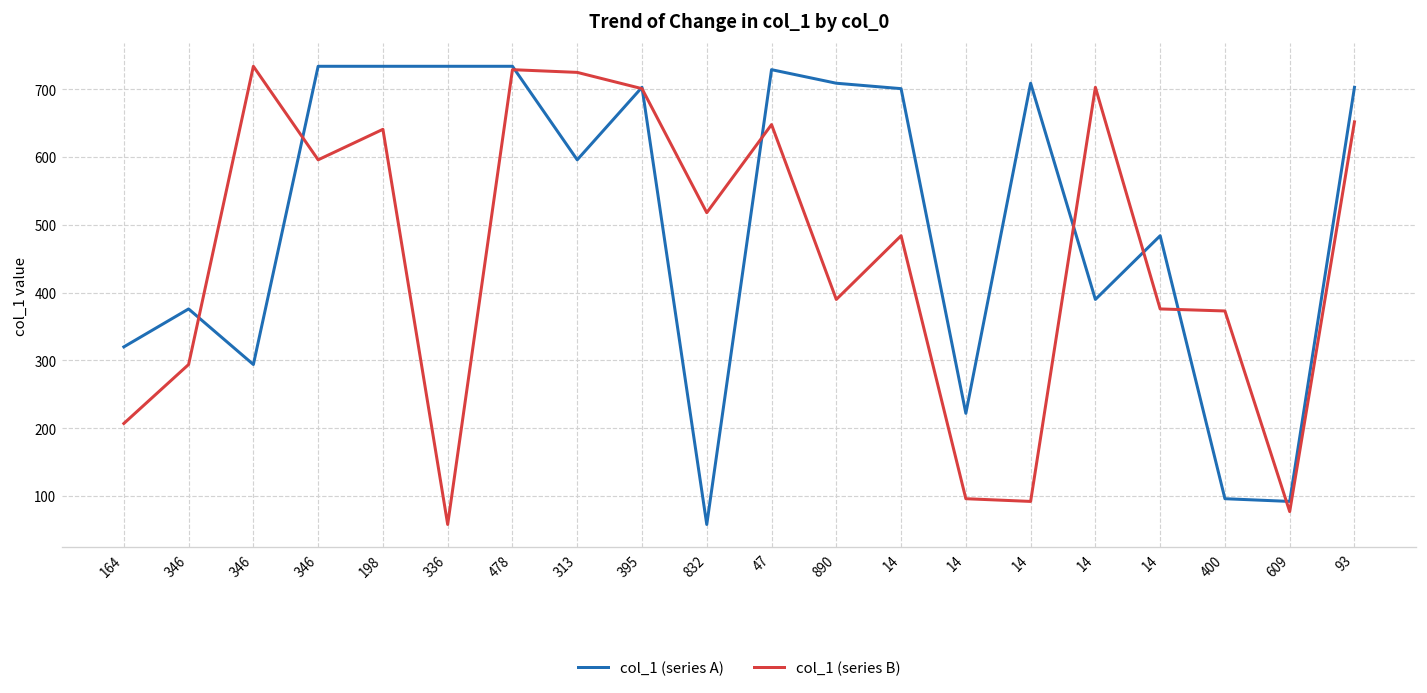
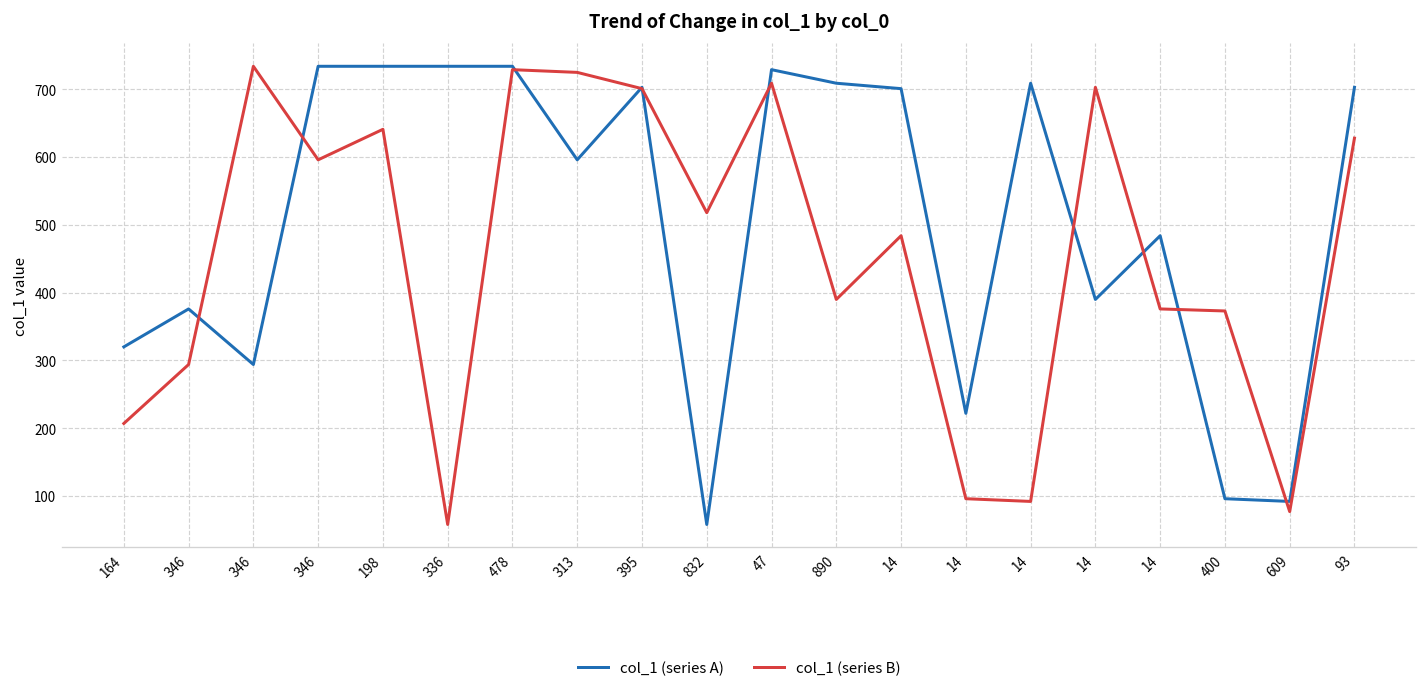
col_1 (series B), 47: 650 -> 710
col_1 (series B), 93: 650 -> 630
